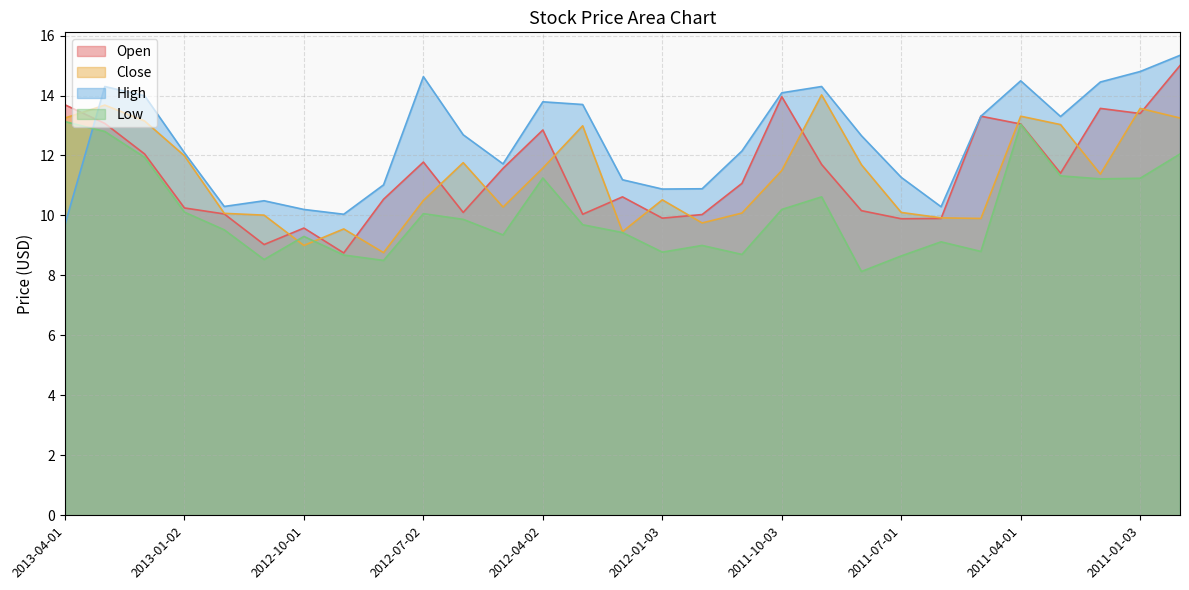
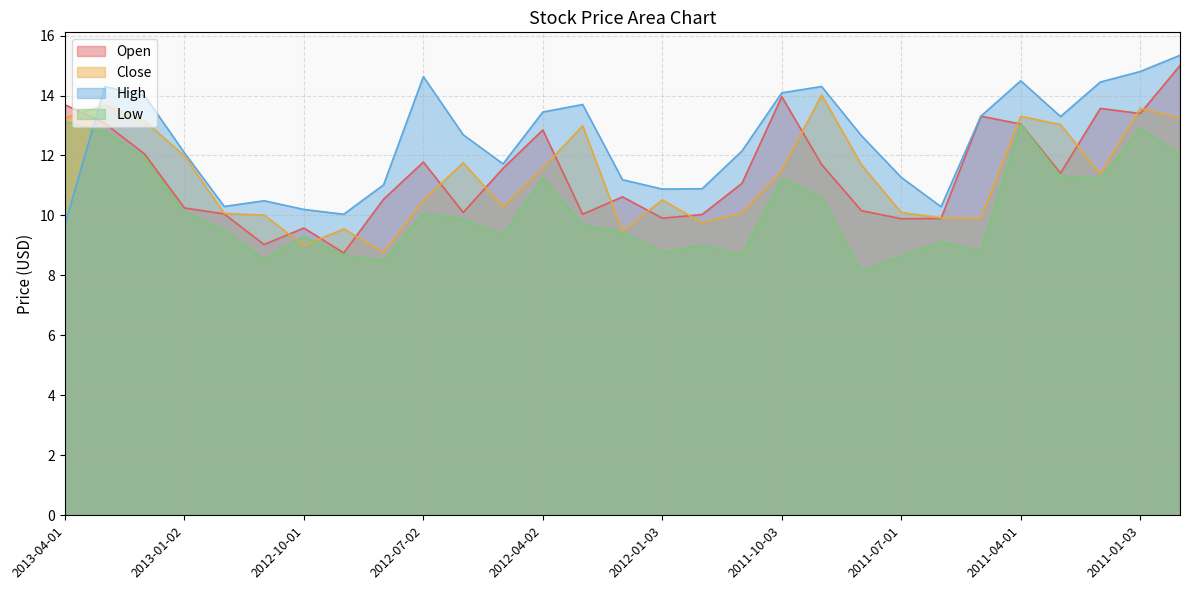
High, 2012-04-02: 13.8 -> 13.5
Low, 2011-10-03: 10.2 -> 11.2
Low, 2011-01-03: 11.2 -> 12.9
